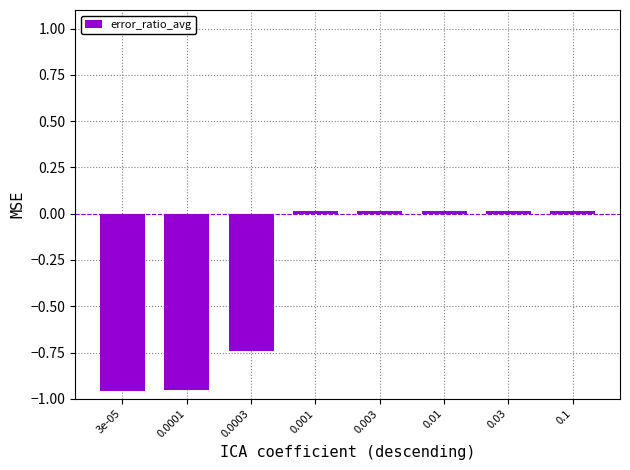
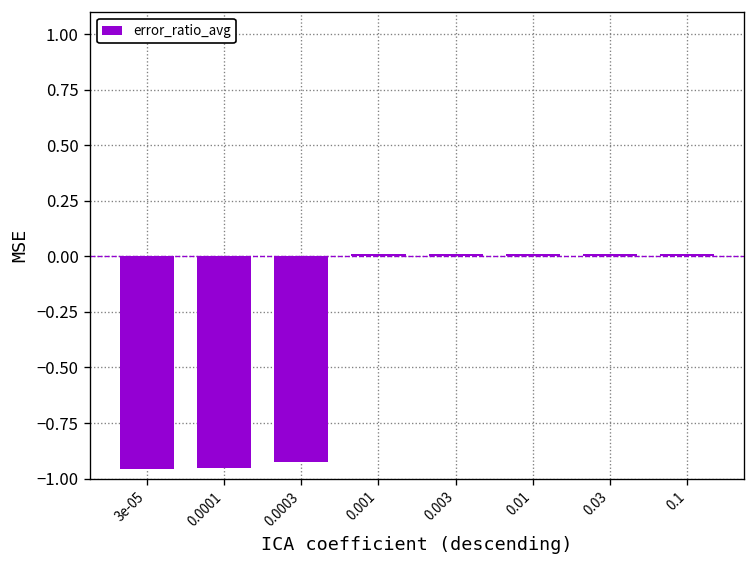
0.0003: -0.74 -> -0.93
